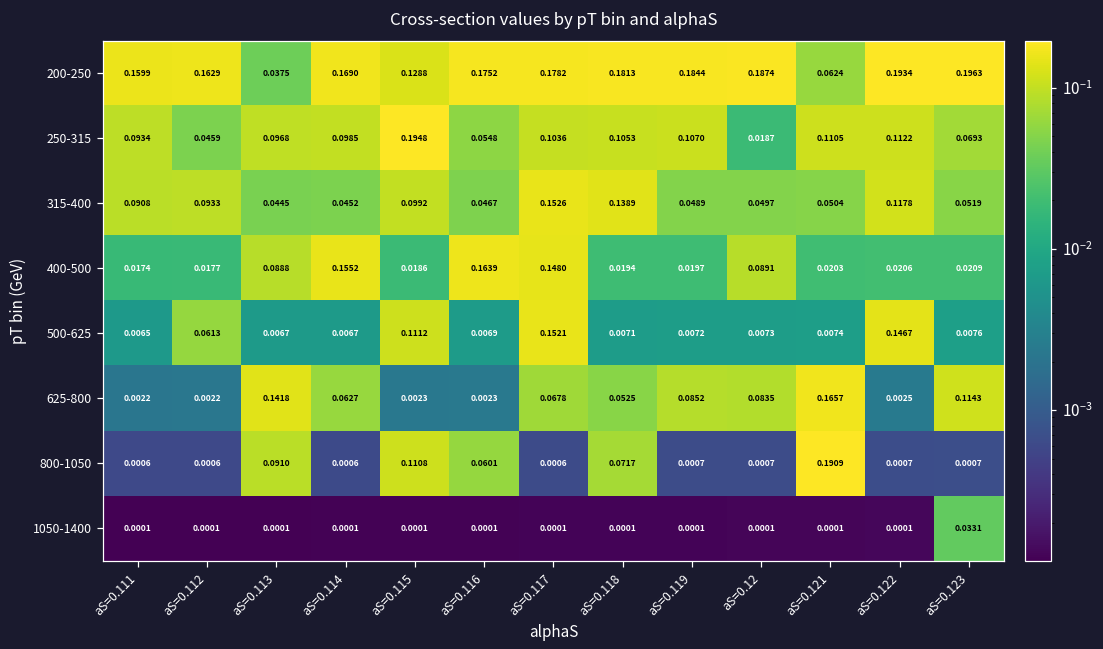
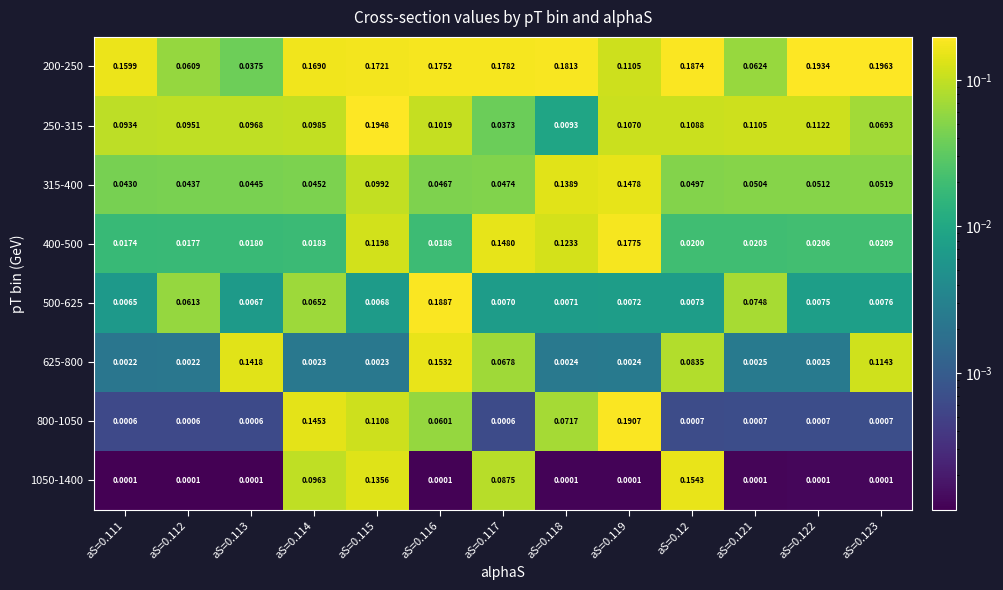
200-250, aS=0.112: 0.1629 -> 0.0609
200-250, aS=0.115: 0.1288 -> 0.1721
200-250, aS=0.119: 0.1844 -> 0.1105
250-315, aS=0.112: 0.0459 -> 0.0951
250-315, aS=0.116: 0.0548 -> 0.1019
250-315, aS=0.117: 0.1036 -> 0.0373
250-315, aS=0.118: 0.1053 -> 0.0093
250-315, aS=0.12: 0.0187 -> 0.1088
315-400, aS=0.111: 0.0908 -> 0.0430
315-400, aS=0.112: 0.0933 -> 0.0437
315-400, aS=0.117: 0.1526 -> 0.0474
315-400, aS=0.119: 0.0489 -> 0.1478
315-400, aS=0.122: 0.1178 -> 0.0512
400-500, aS=0.113: 0.0888 -> 0.0180
400-500, aS=0.114: 0.1552 -> 0.0183
400-500, aS=0.115: 0.0186 -> 0.1198
400-500, aS=0.116: 0.1639 -> 0.0188
400-500, aS=0.118: 0.0194 -> 0.1233
400-500, aS=0.119: 0.0197 -> 0.1775
400-500, aS=0.12: 0.0891 -> 0.0200
500-625, aS=0.114: 0.0067 -> 0.0652
500-625, aS=0.115: 0.1112 -> 0.0068
500-625, aS=0.116: 0.0069 -> 0.1887
500-625, aS=0.117: 0.1521 -> 0.0070
500-625, aS=0.121: 0.0074 -> 0.0748
500-625, aS=0.122: 0.1467 -> 0.0075
625-800, aS=0.114: 0.0627 -> 0.0023
625-800, aS=0.116: 0.0023 -> 0.1532
625-800, aS=0.118: 0.0525 -> 0.0024
625-800, aS=0.119: 0.0852 -> 0.0024
625-800, aS=0.121: 0.1657 -> 0.0025
800-1050, aS=0.113: 0.0910 -> 0.0006
800-1050, aS=0.114: 0.0006 -> 0.1453
800-1050, aS=0.119: 0.0007 -> 0.1907
800-1050, aS=0.121: 0.1909 -> 0.0007
1050-1400, aS=0.114: 0.0001 -> 0.0963
1050-1400, aS=0.115: 0.0001 -> 0.1356
1050-1400, aS=0.117: 0.0001 -> 0.0875
1050-1400, aS=0.12: 0.0001 -> 0.1543
1050-1400, aS=0.123: 0.0331 -> 0.0001
